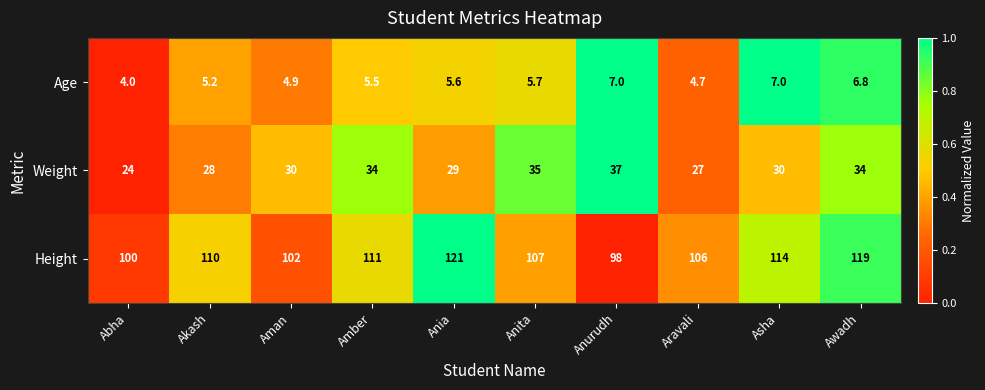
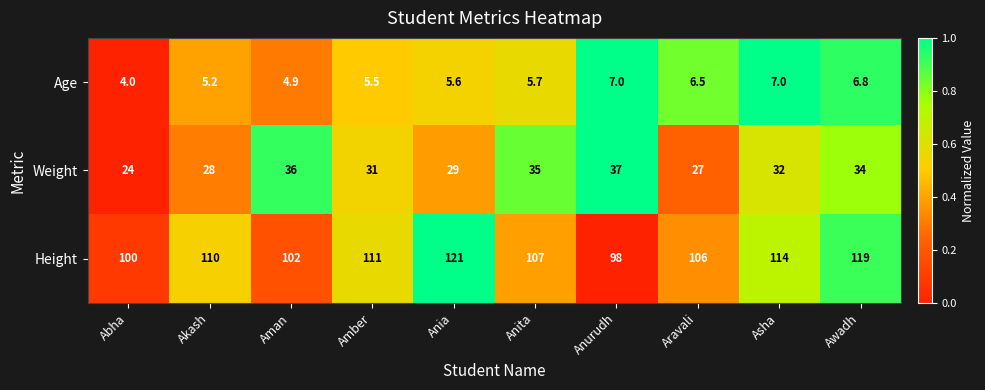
Age, Aravali: 4.7 -> 6.5
Weight, Aman: 30 -> 36
Weight, Amber: 34 -> 31
Weight, Asha: 30 -> 32
